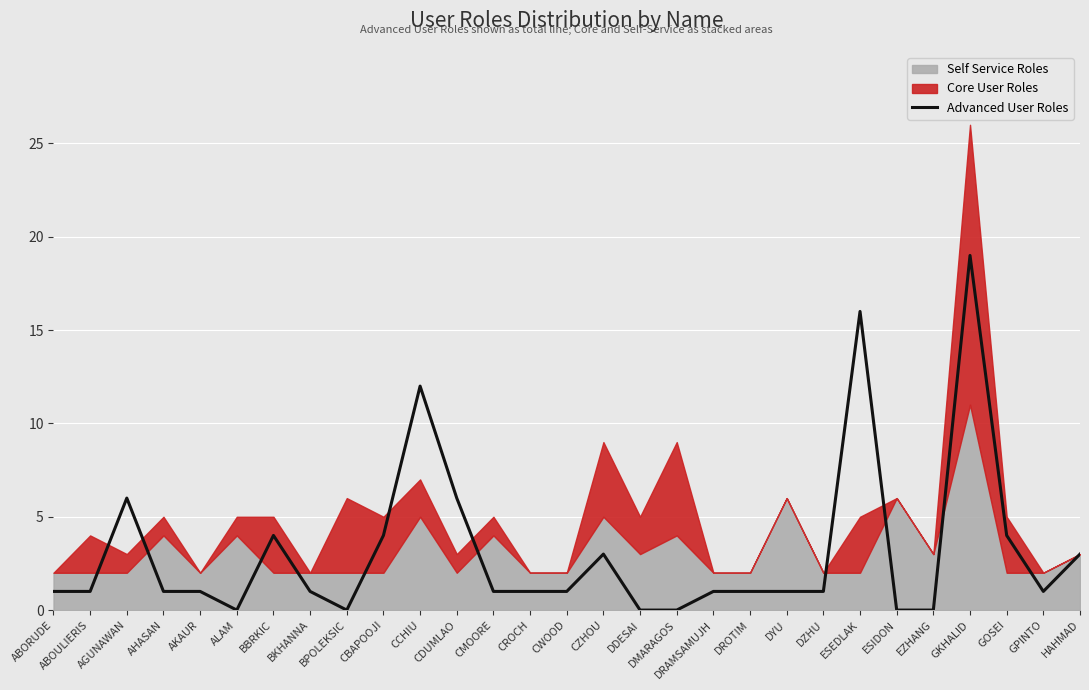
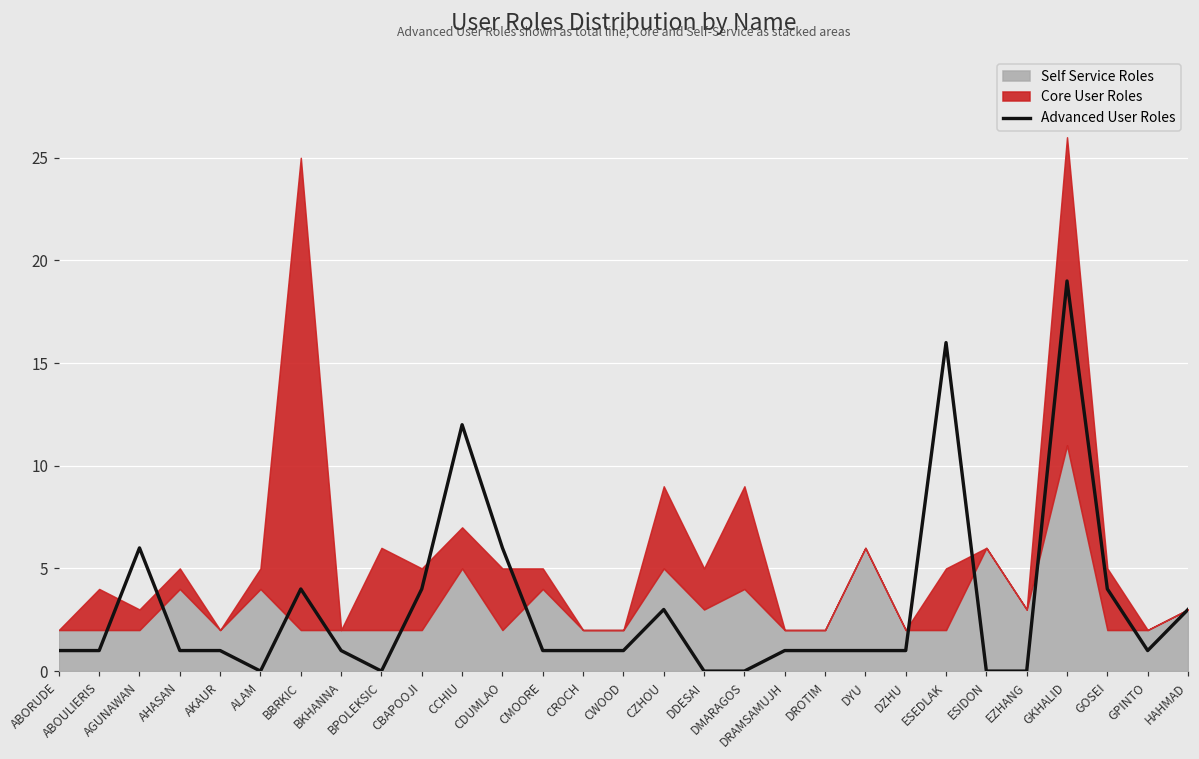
Core User Roles, BBRKIC: 3 -> 23
Core User Roles, CDUMLAO: 1 -> 3
